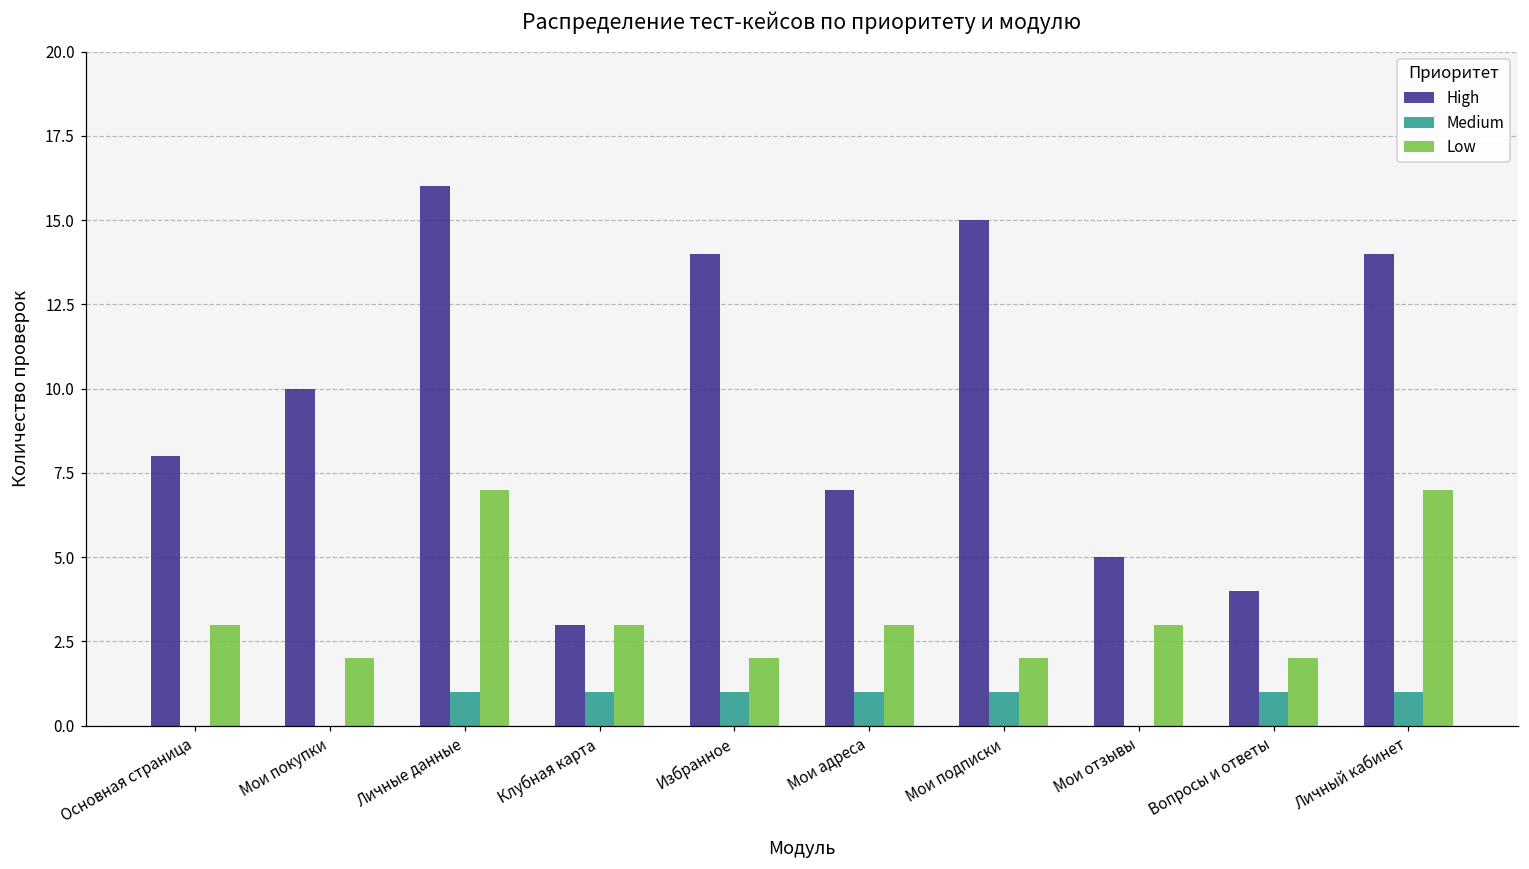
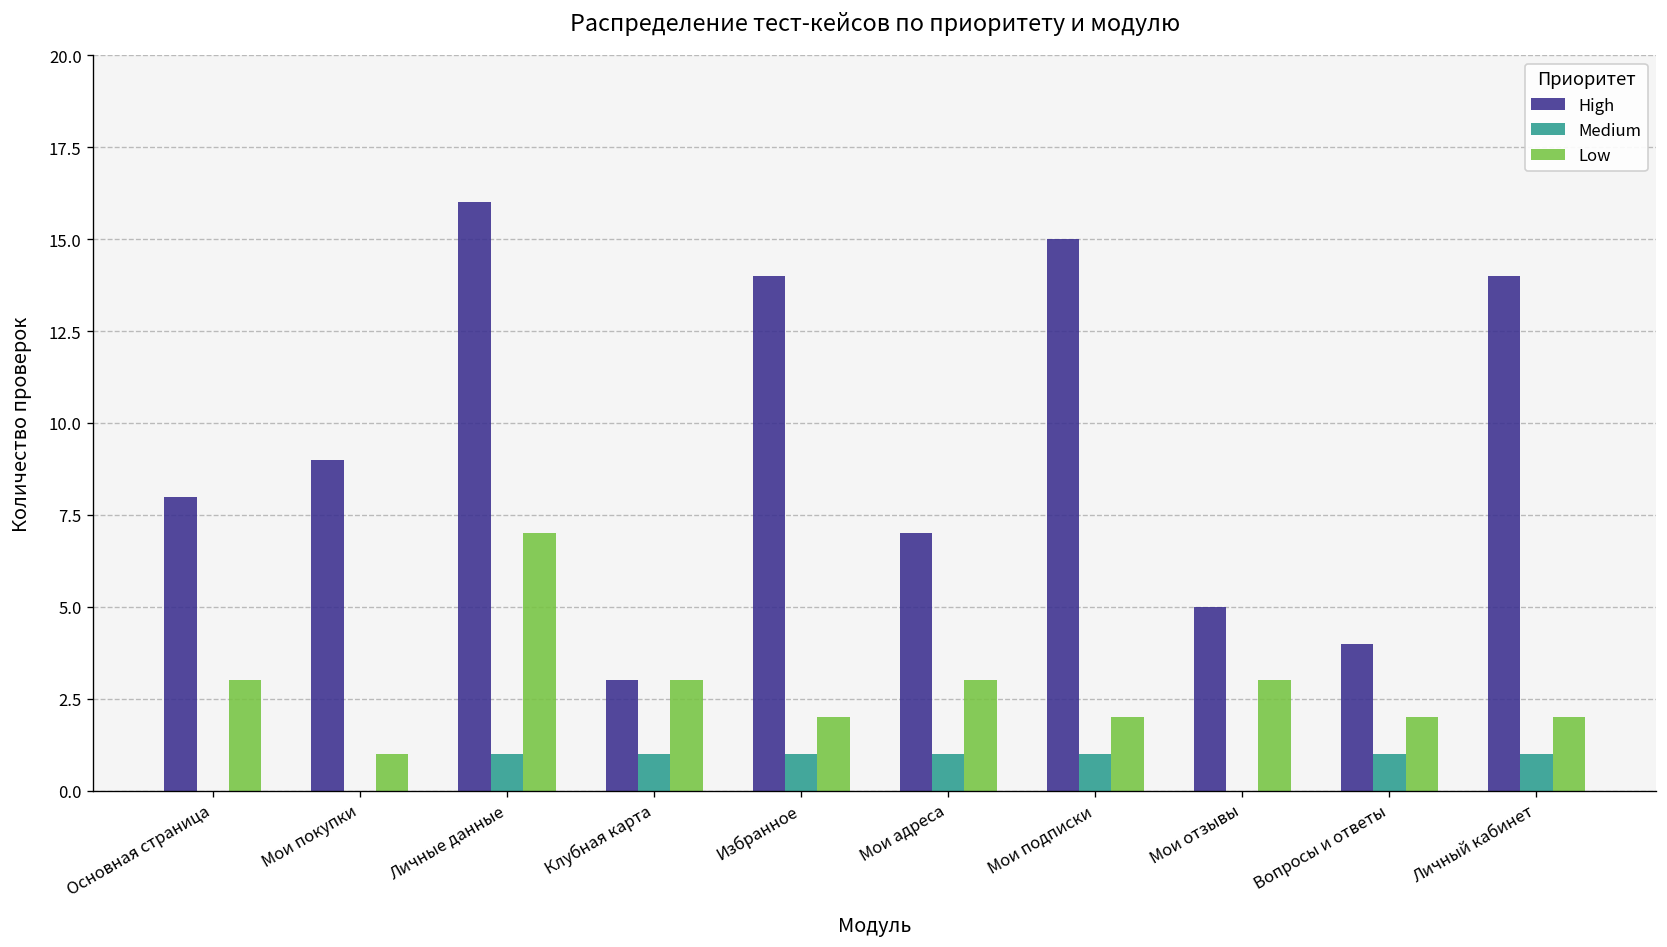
High, Мои покупки: 10 -> 9
Low, Мои покупки: 2 -> 1
Low, Личный кабинет: 7 -> 2
